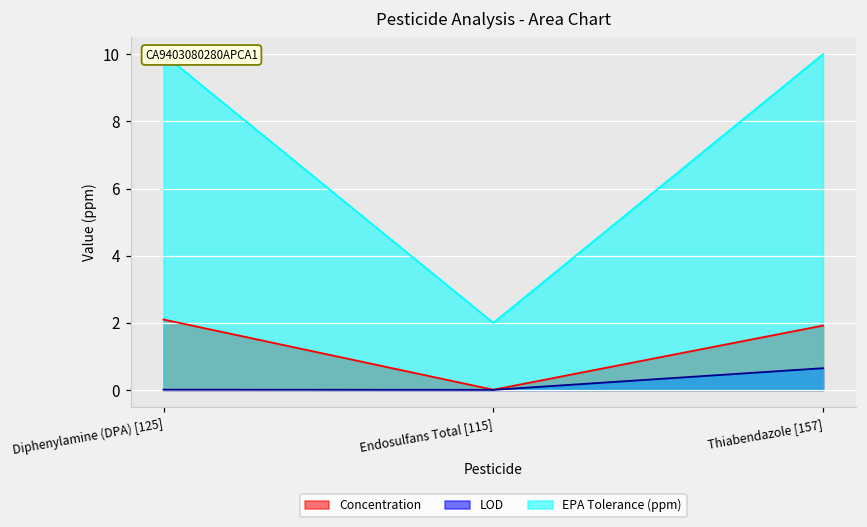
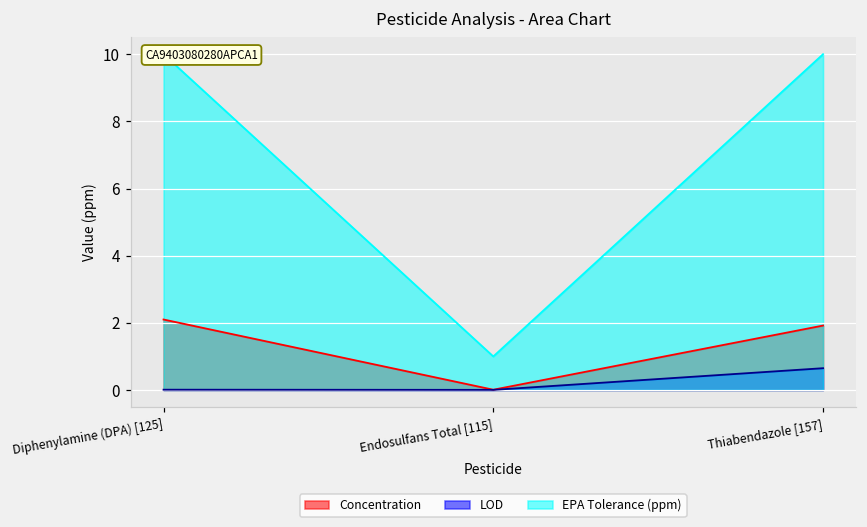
EPA Tolerance (ppm), Endosulfans Total [115]: 2 -> 1
